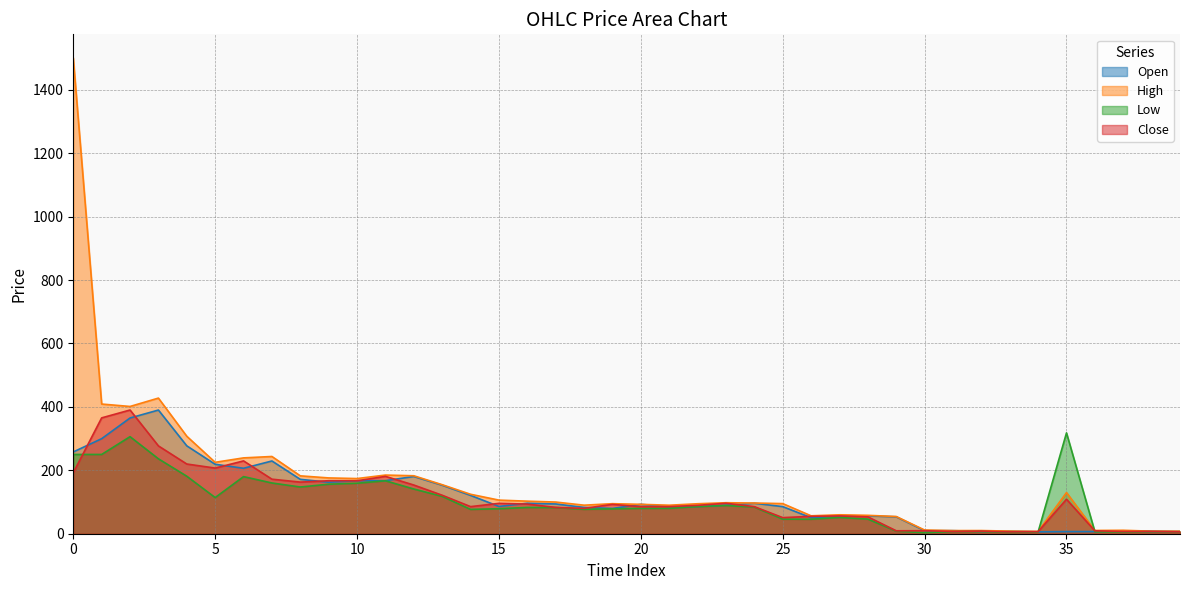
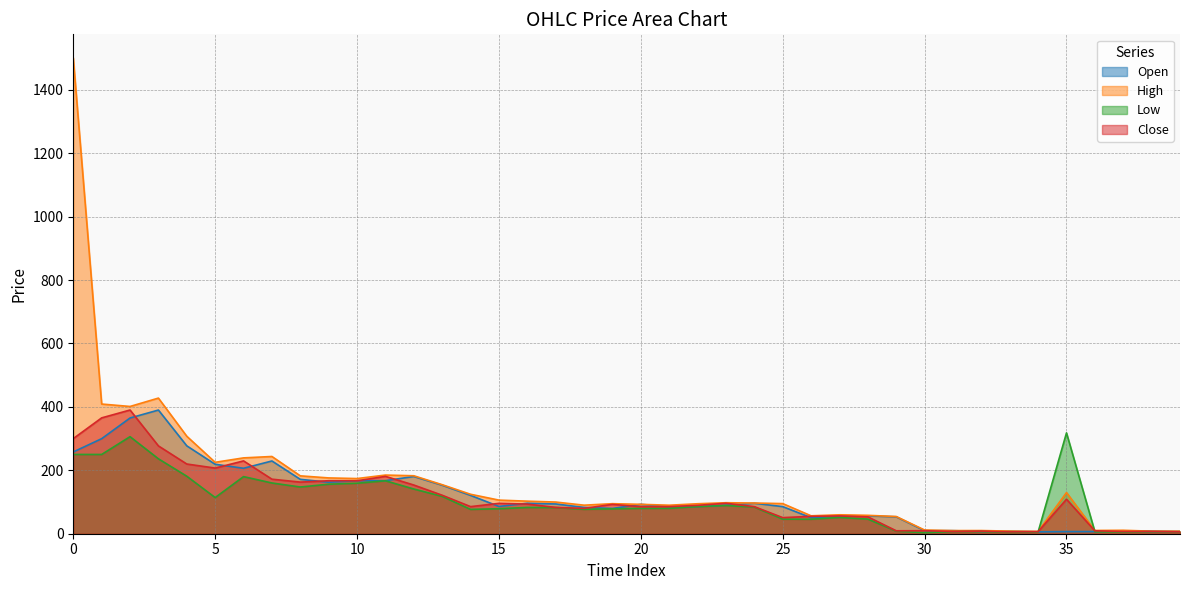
Close, 0: 190 -> 300
